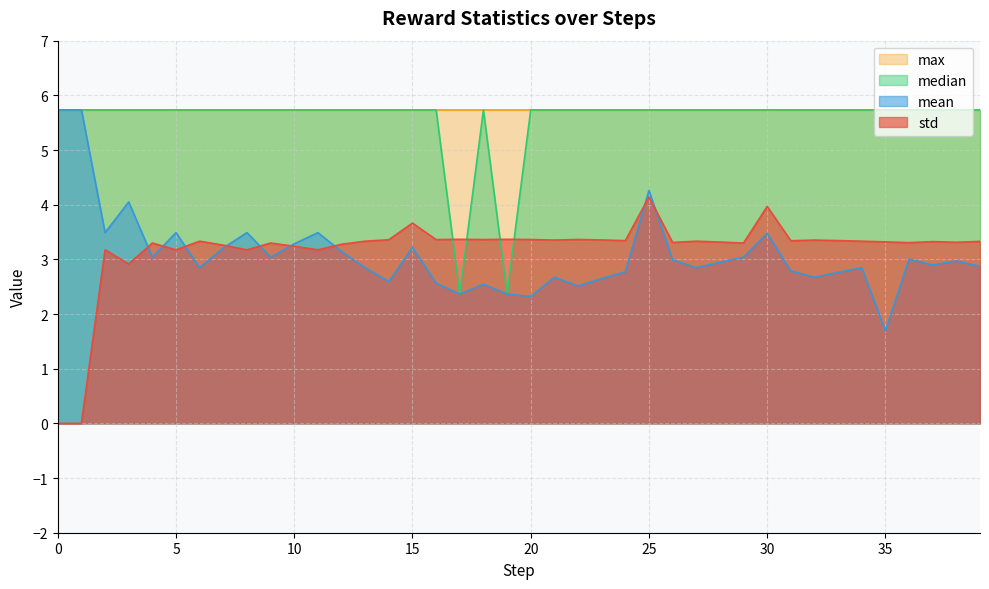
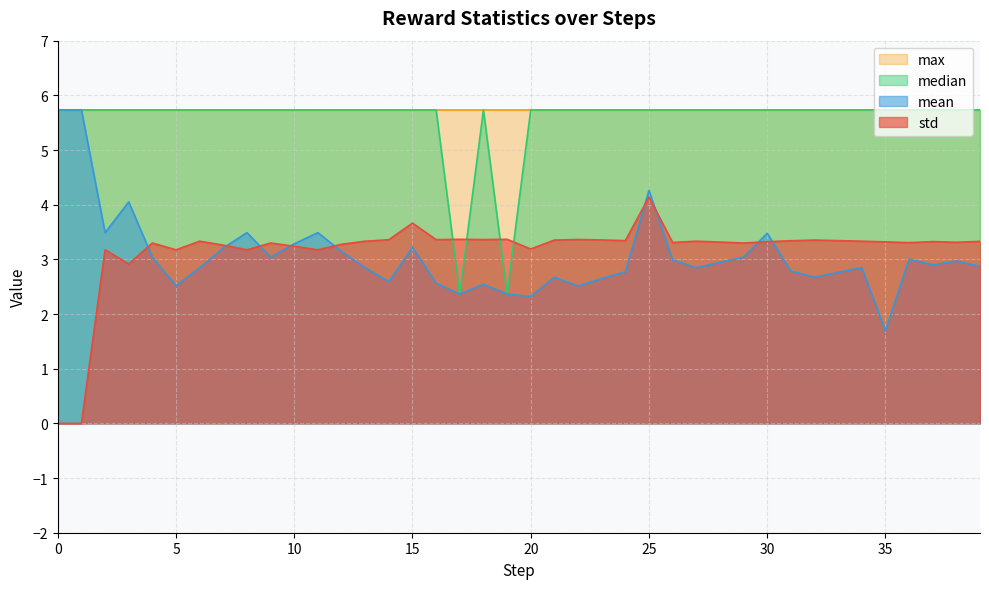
mean, 5: 3.5 -> 2.5
std, 20: 3.4 -> 3.2
std, 30: 4.0 -> 3.3
